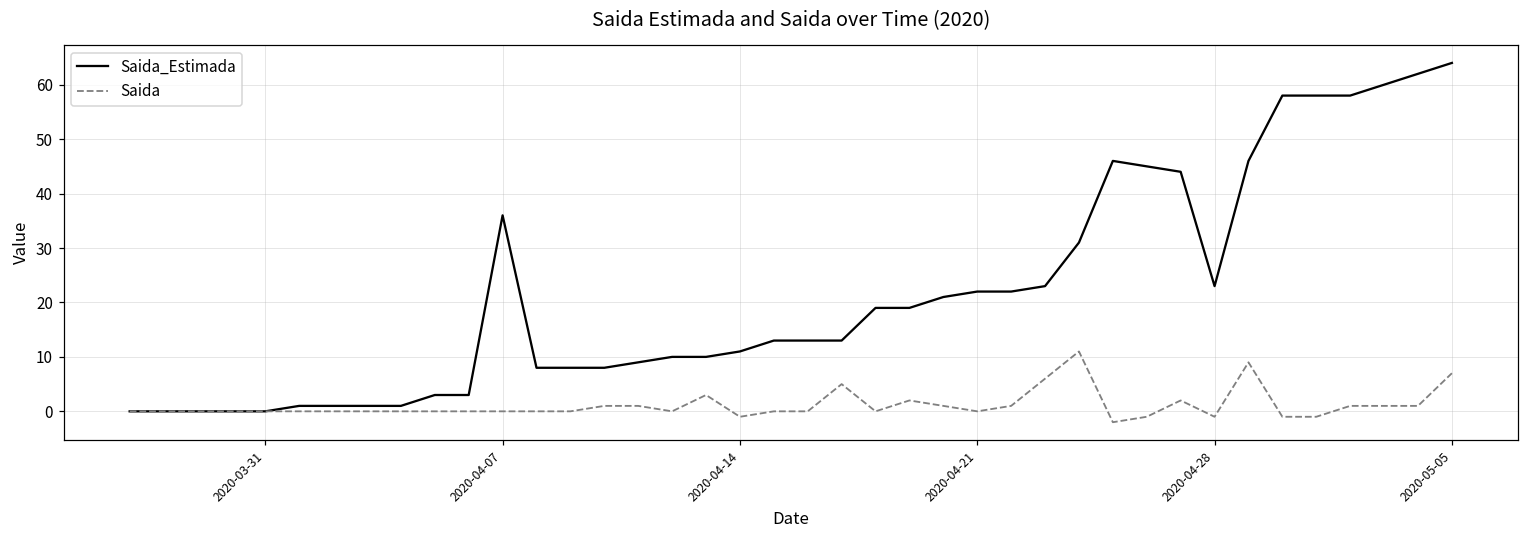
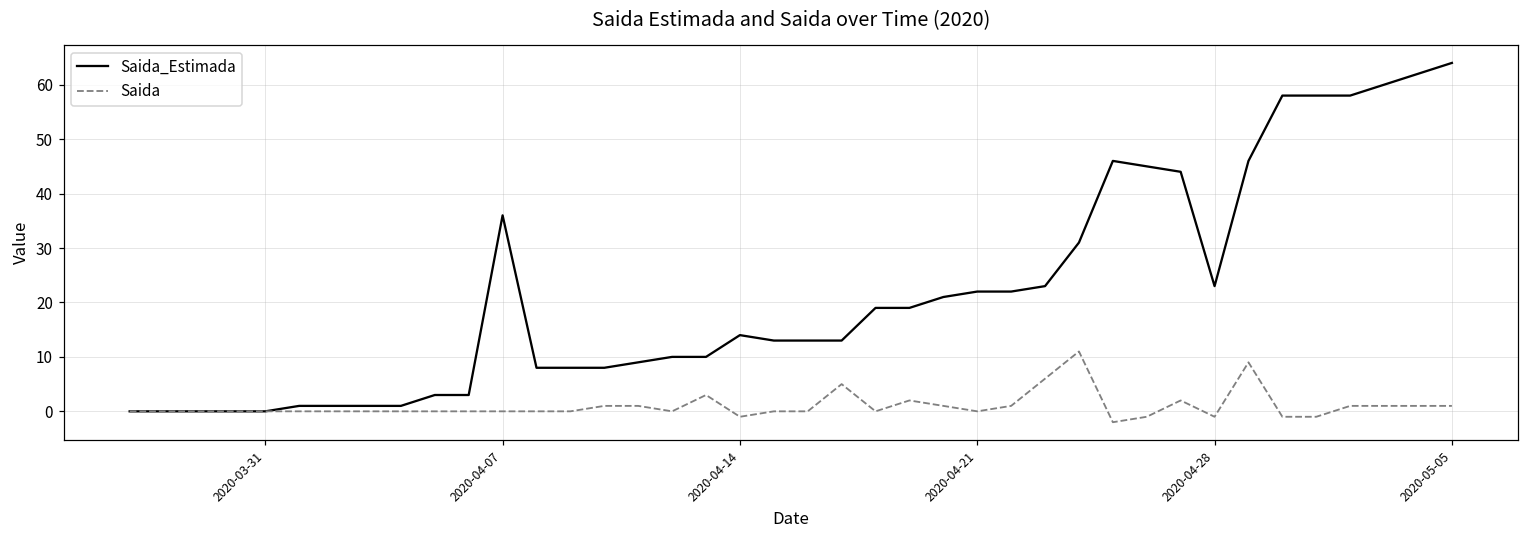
Saida_Estimada, 2020-04-14: 11 -> 14
Saida, 2020-05-05: 7 -> 1
